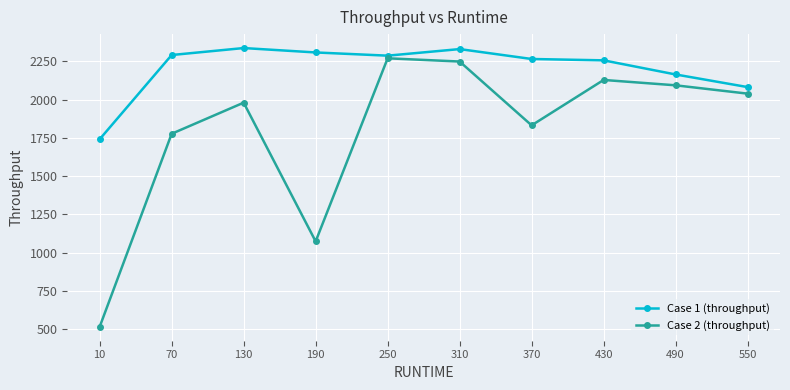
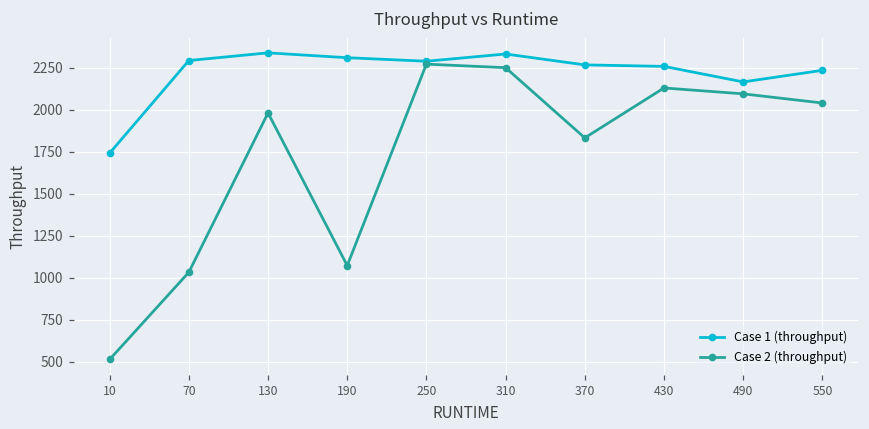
Case 2 (throughput), 70: 1780 -> 1030
Case 1 (throughput), 550: 2080 -> 2230
